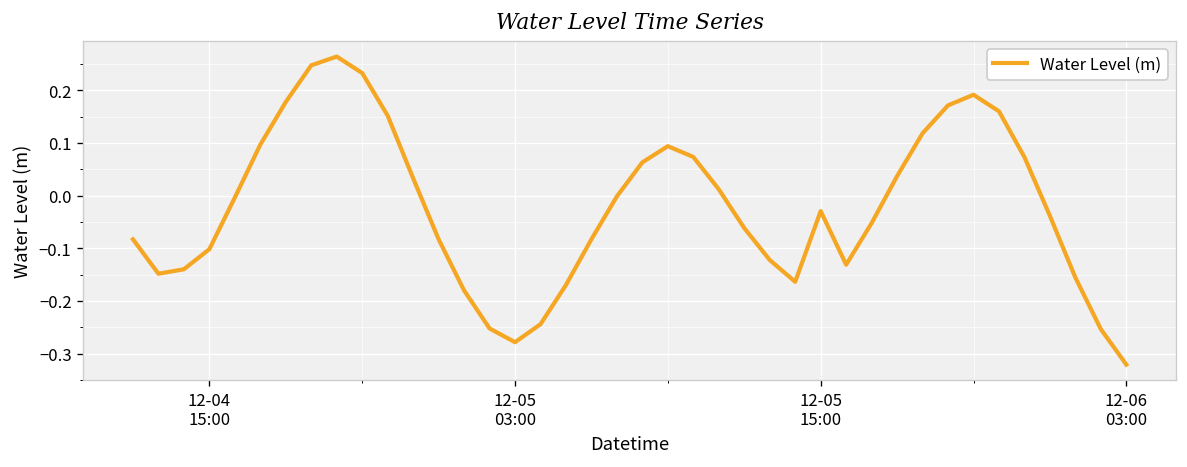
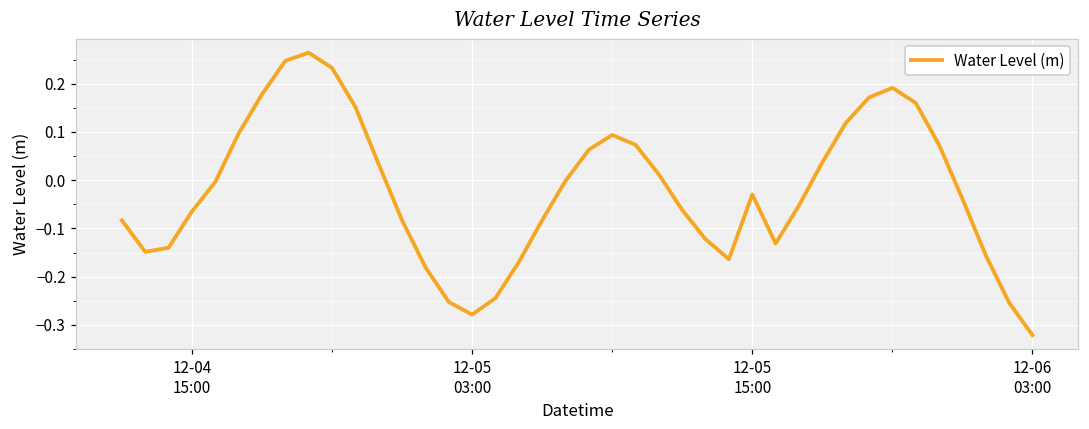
12-04 15:00: -0.10 -> -0.06
